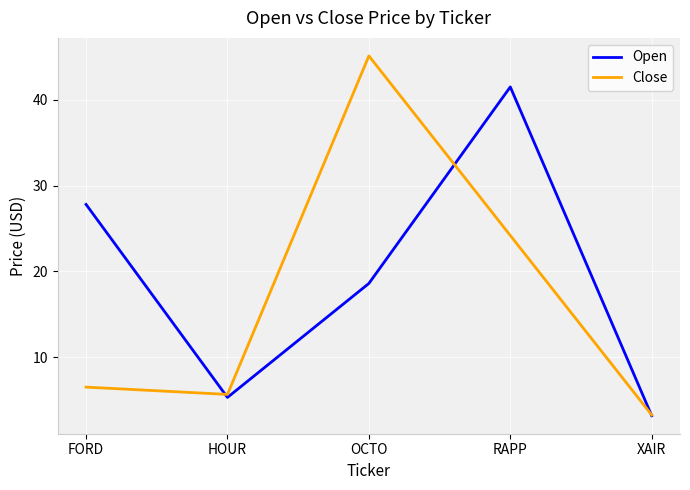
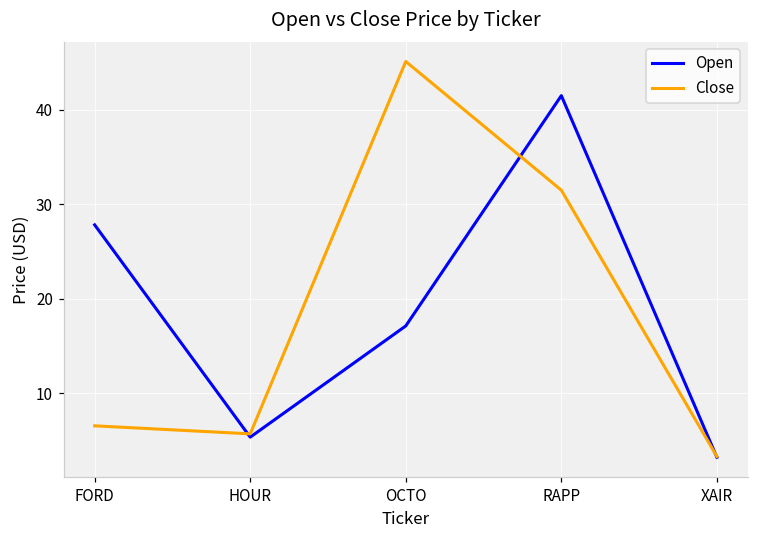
Open, OCTO: 19 -> 17
Close, RAPP: 24 -> 31
